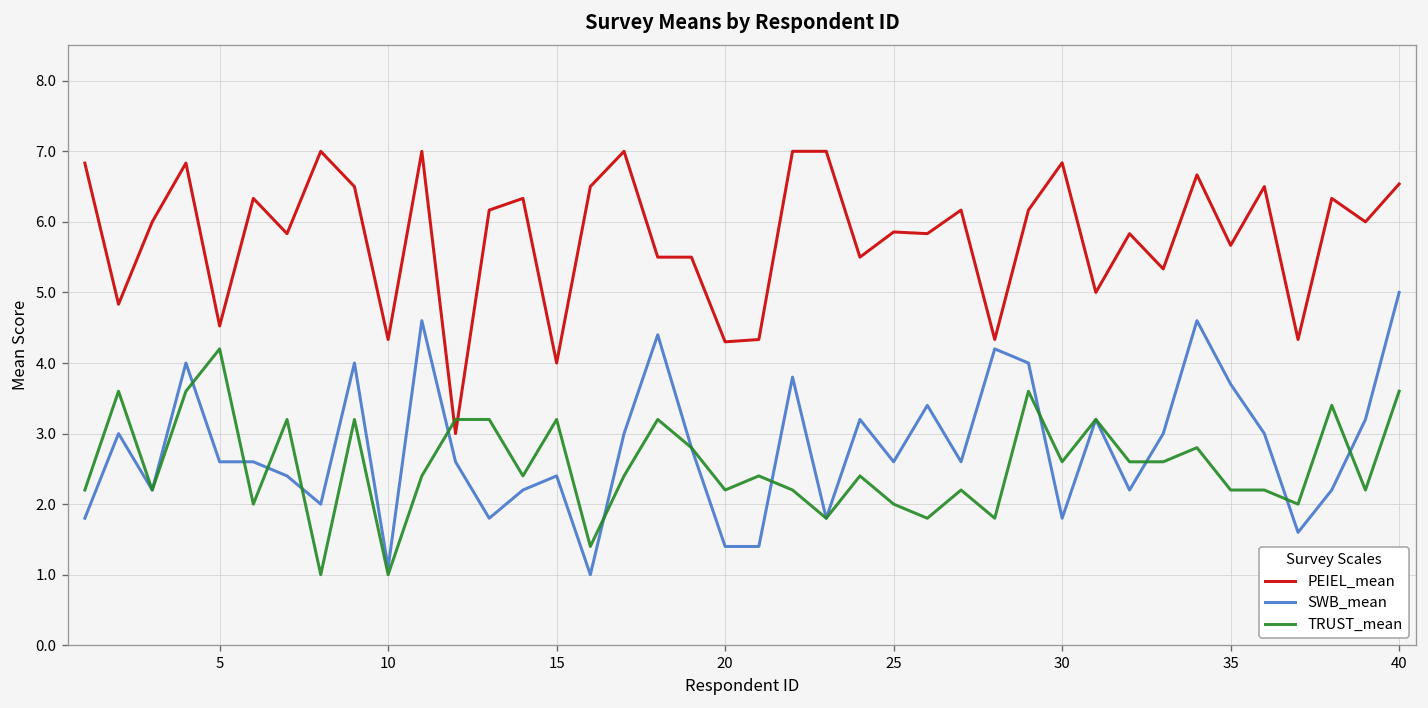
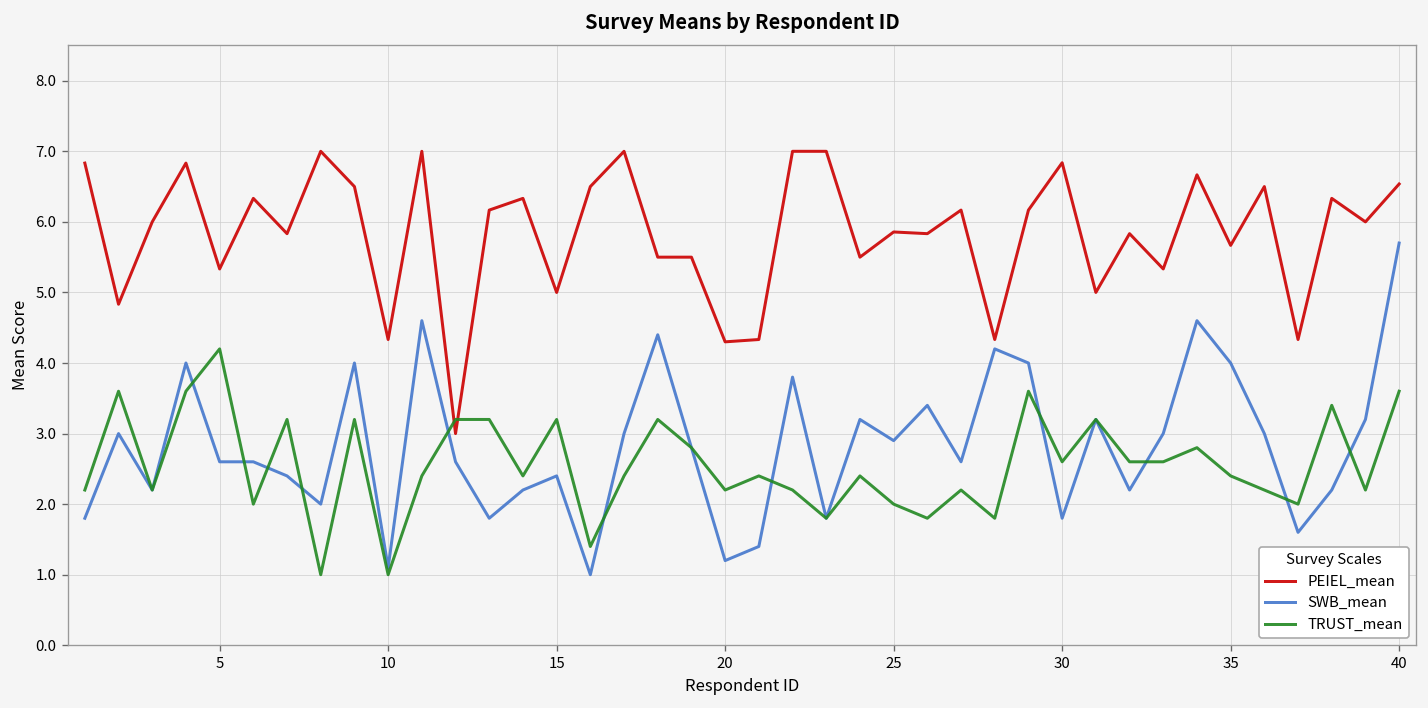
PEIEL_mean, 5: 4.5 -> 5.3
PEIEL_mean, 15: 4 -> 5
SWB_mean, 20: 1.4 -> 1.2
SWB_mean, 25: 2.6 -> 2.9
SWB_mean, 35: 3.7 -> 4.0
TRUST_mean, 35: 2.2 -> 2.4
SWB_mean, 40: 5.0 -> 5.7
